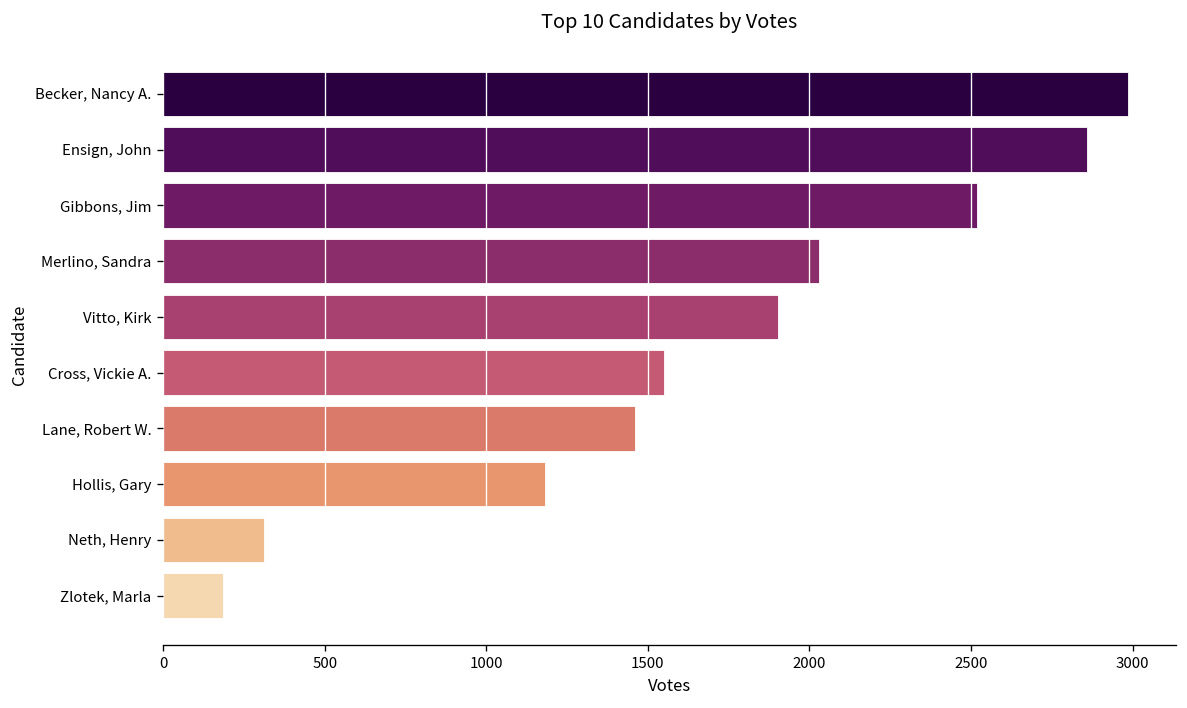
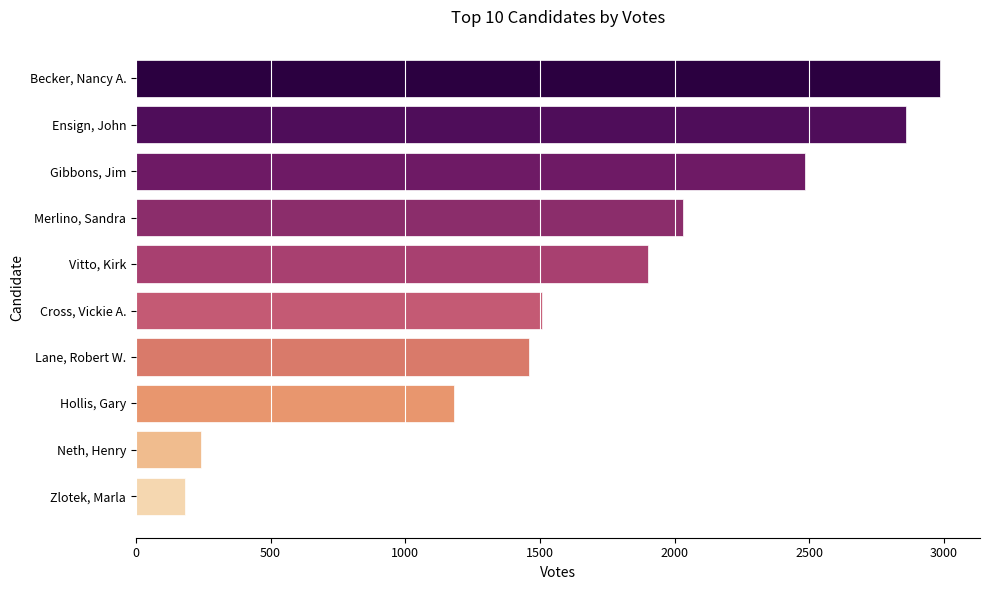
Gibbons, Jim: 2520 -> 2480
Cross, Vickie A.: 1550 -> 1510
Neth, Henry: 310 -> 240
